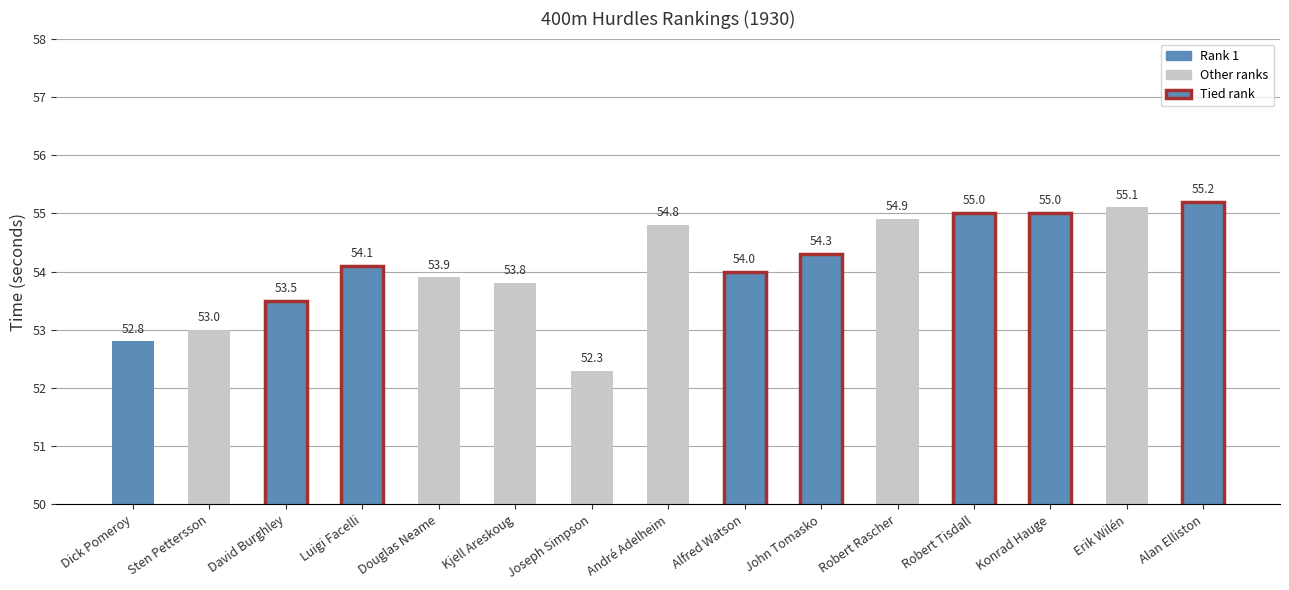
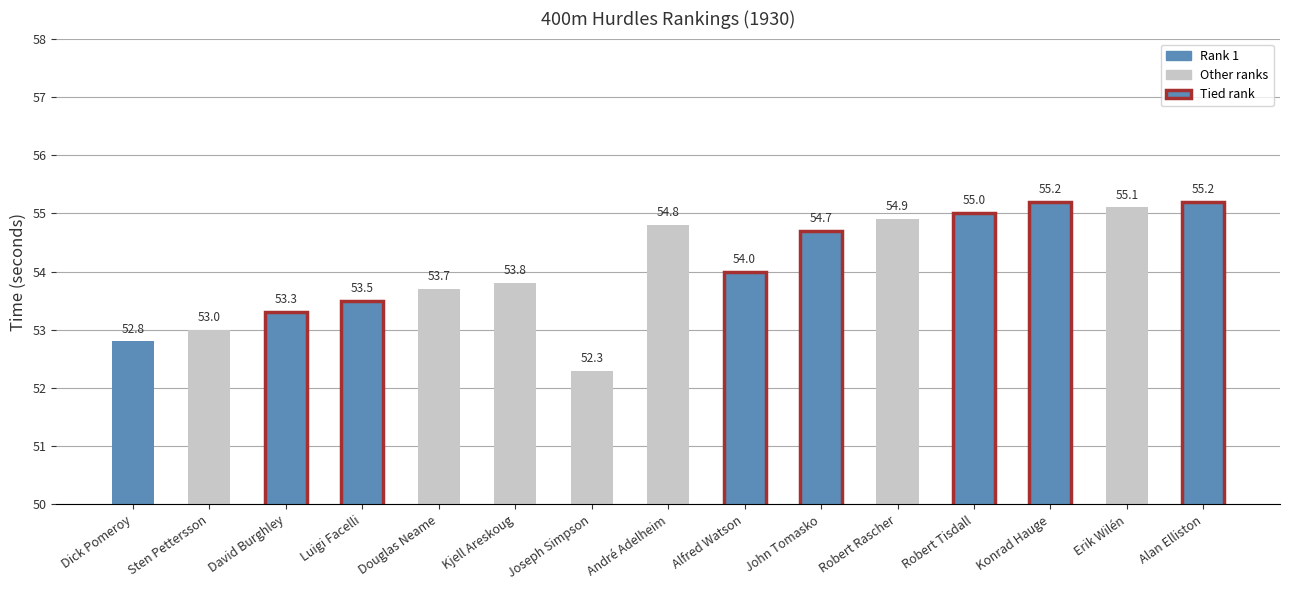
David Burghley: 53.5 -> 53.3
Luigi Facelli: 54.1 -> 53.5
Douglas Neame: 53.9 -> 53.7
John Tomasko: 54.3 -> 54.7
Konrad Hauge: 55.0 -> 55.2
